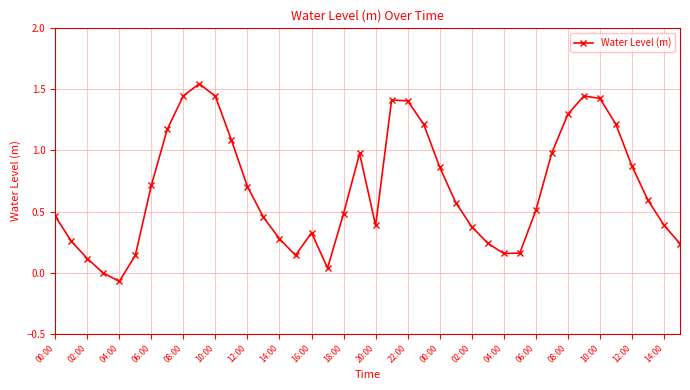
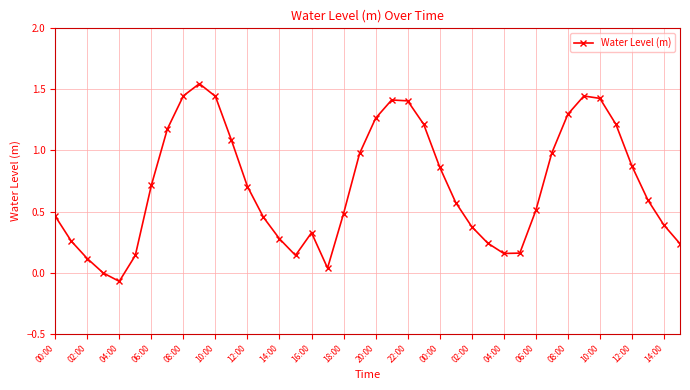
20:00: 0.39 -> 1.26
